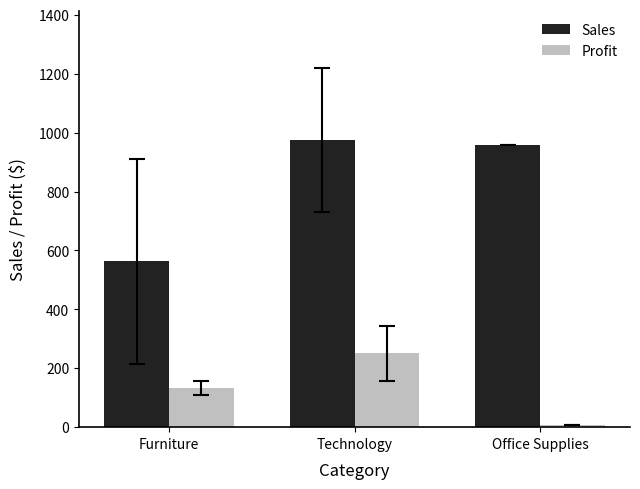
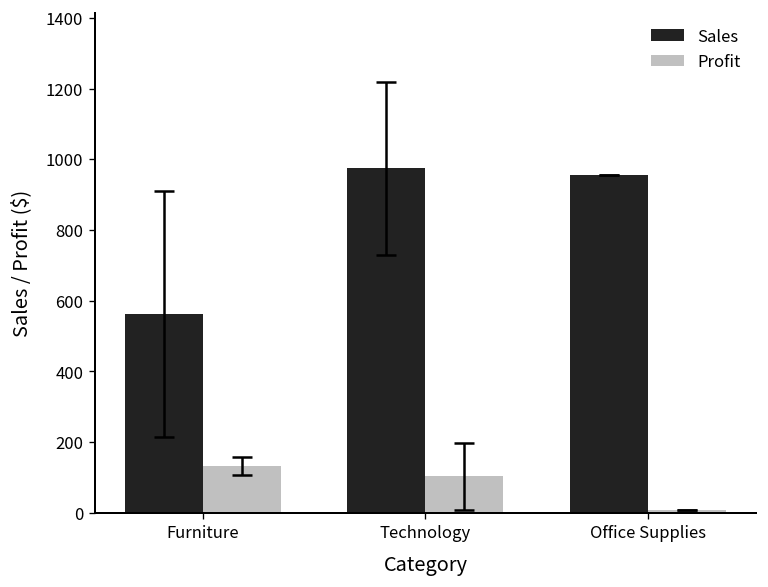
Profit, Technology: 250 -> 100
